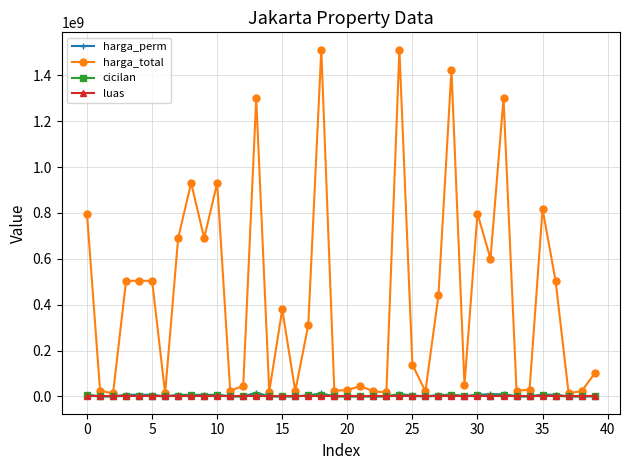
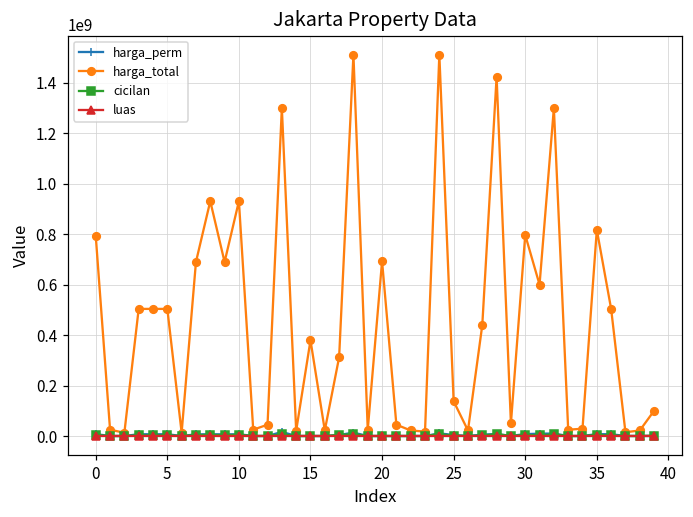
harga_total, 20: 30000000 -> 690000000
